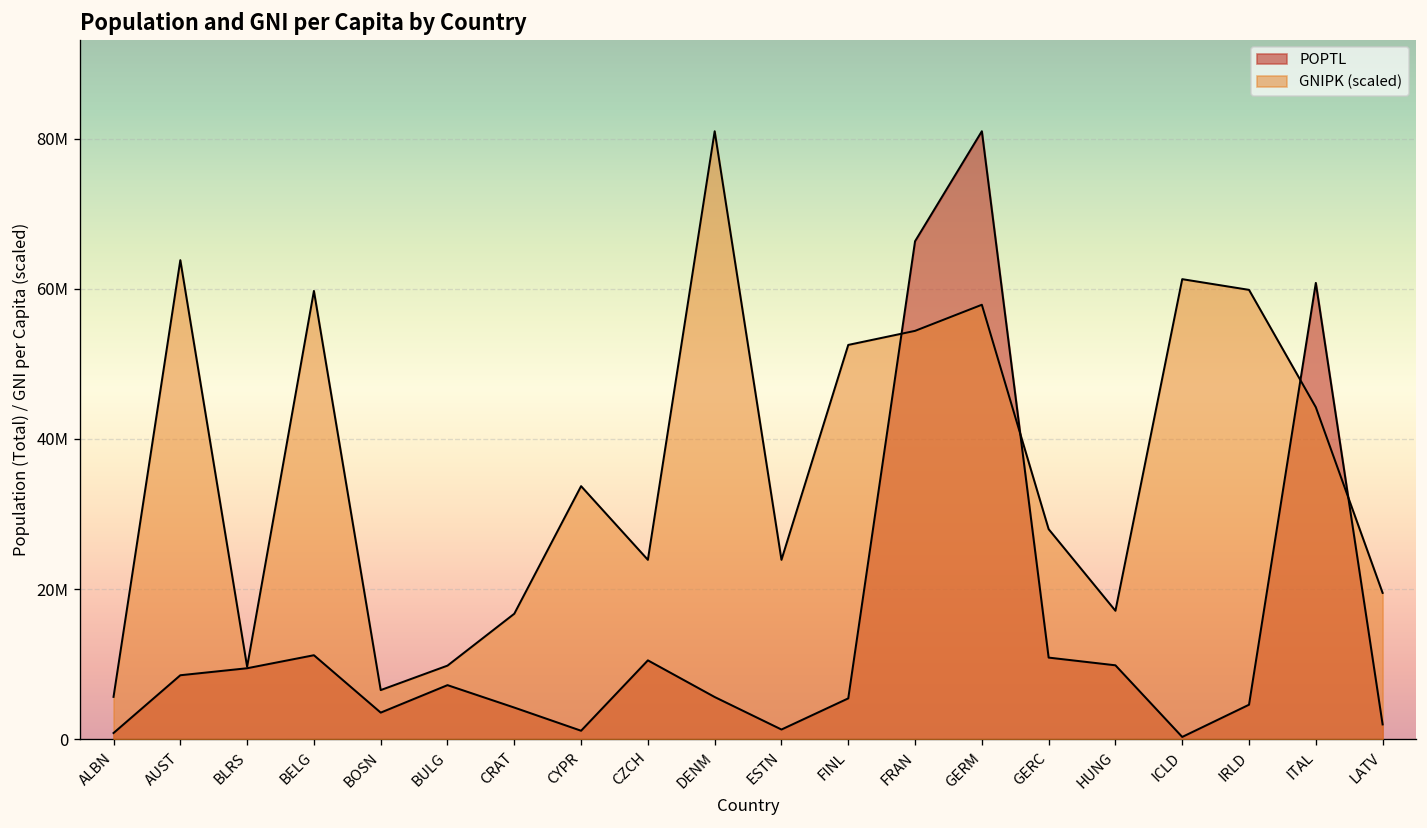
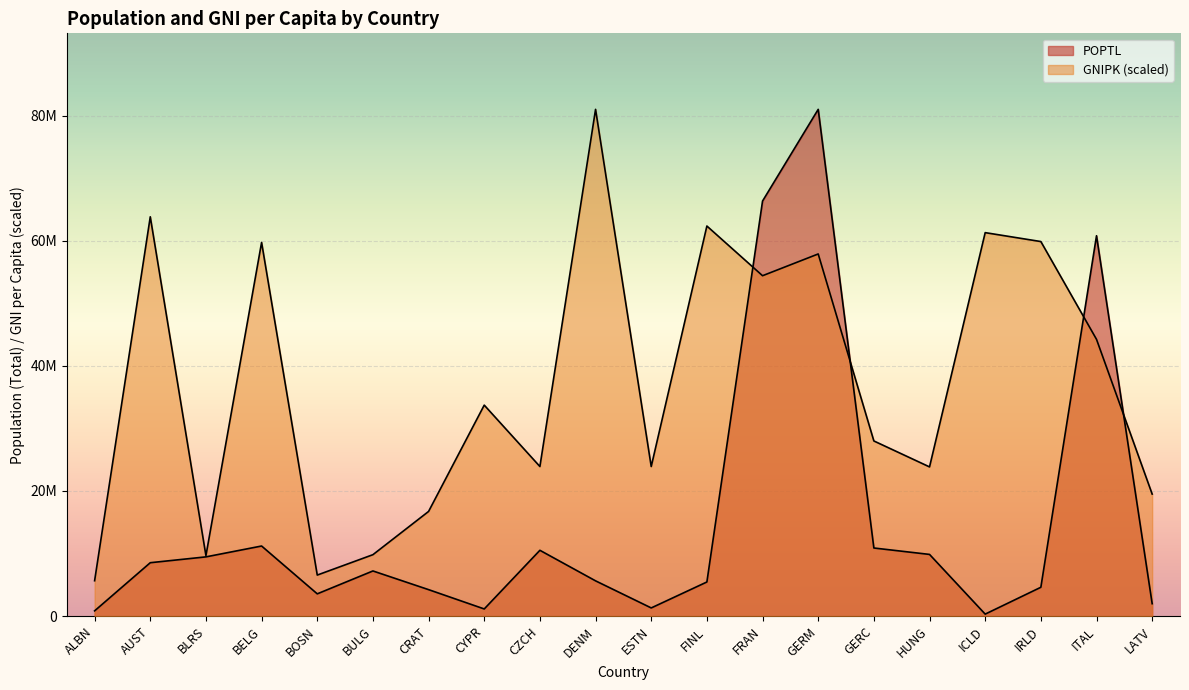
GNIPK (scaled), FINL: 53000000 -> 62000000
GNIPK (scaled), HUNG: 17000000 -> 24000000
